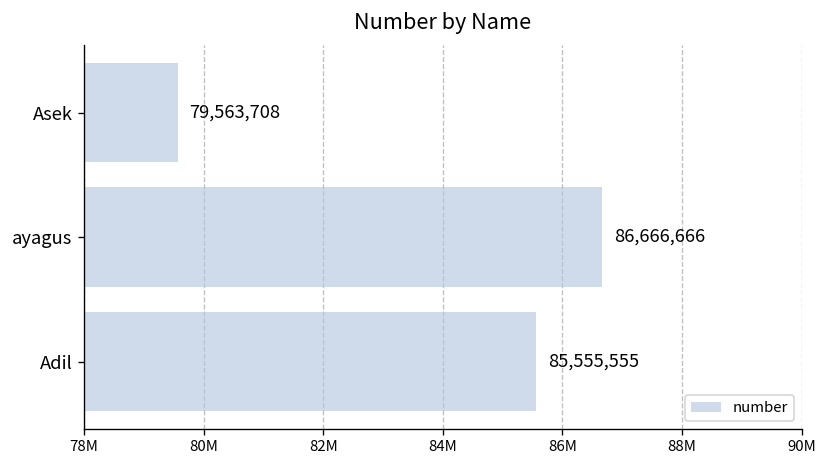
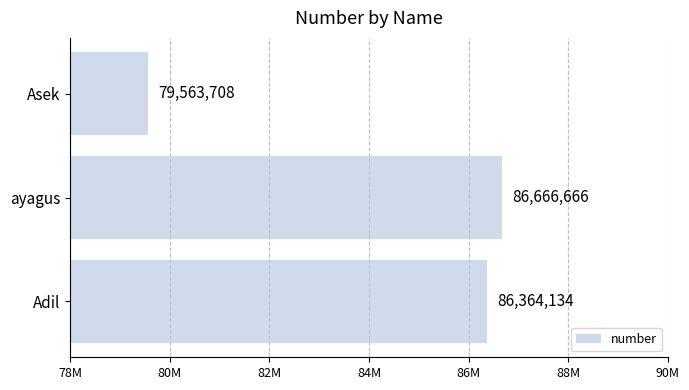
Adil: 85,555,555 -> 86,364,134
